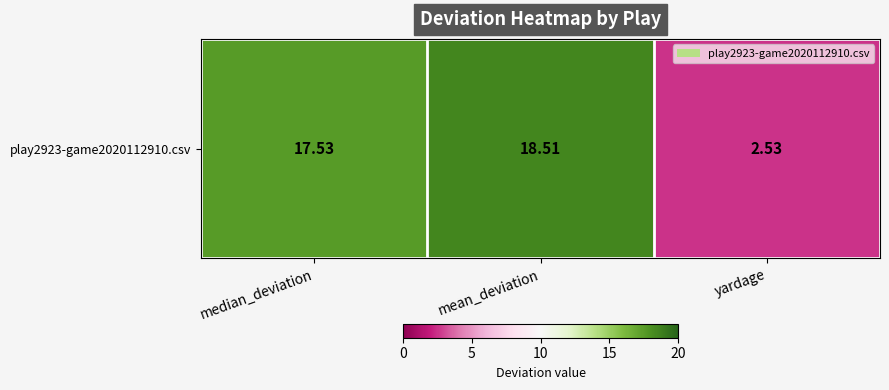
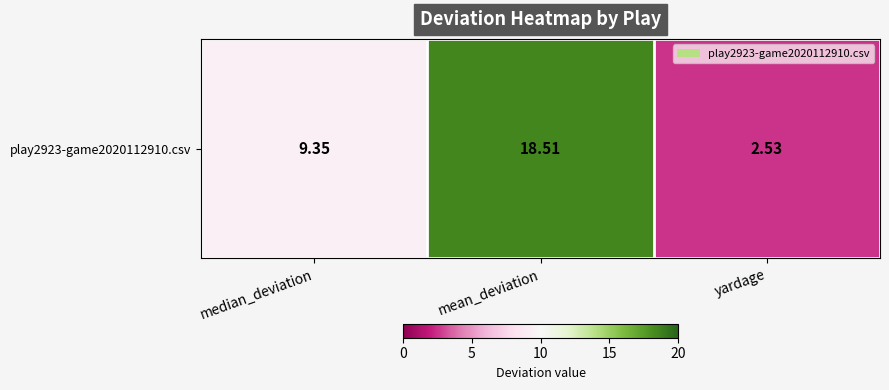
play2923-game2020112910.csv, median_deviation: 17.53 -> 9.35
